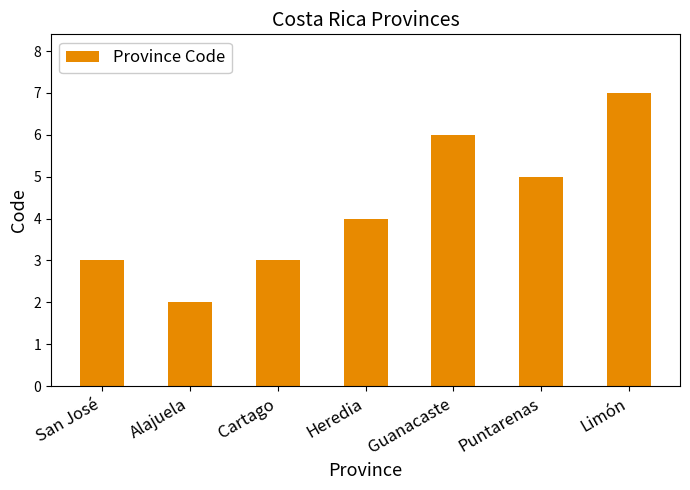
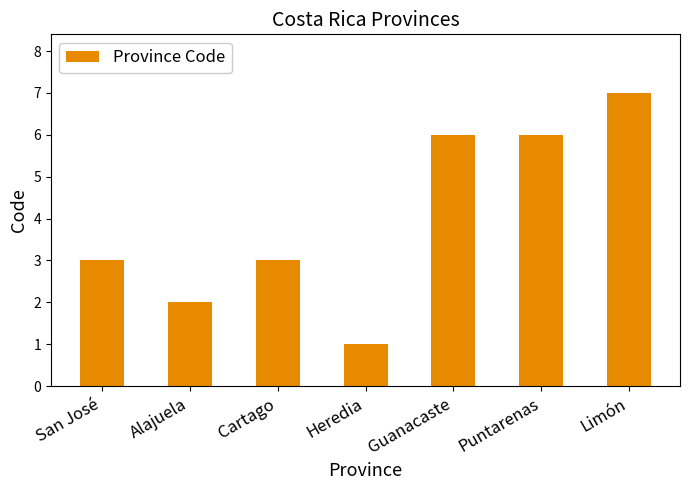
Heredia: 4 -> 1
Puntarenas: 5 -> 6
